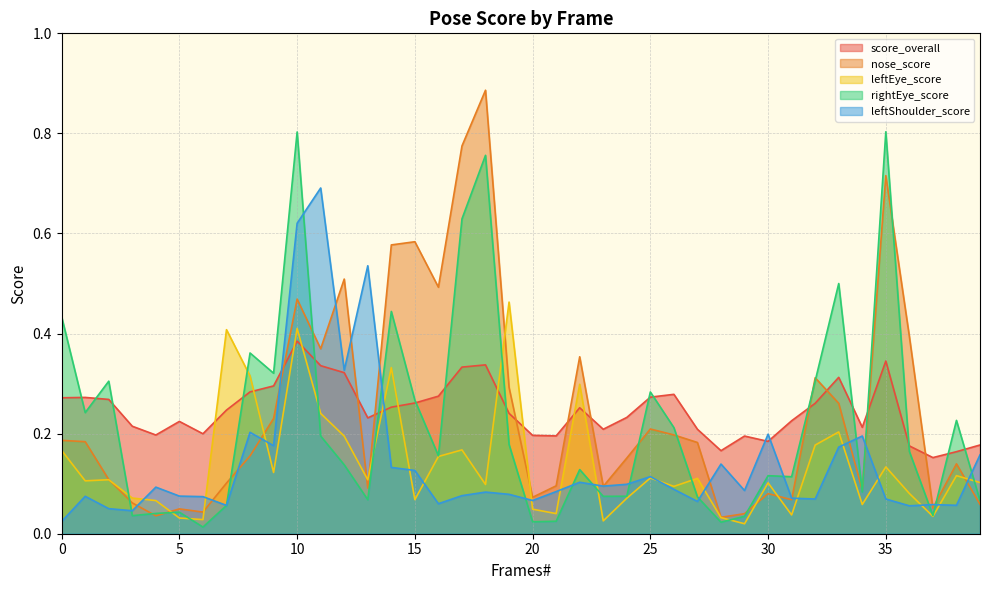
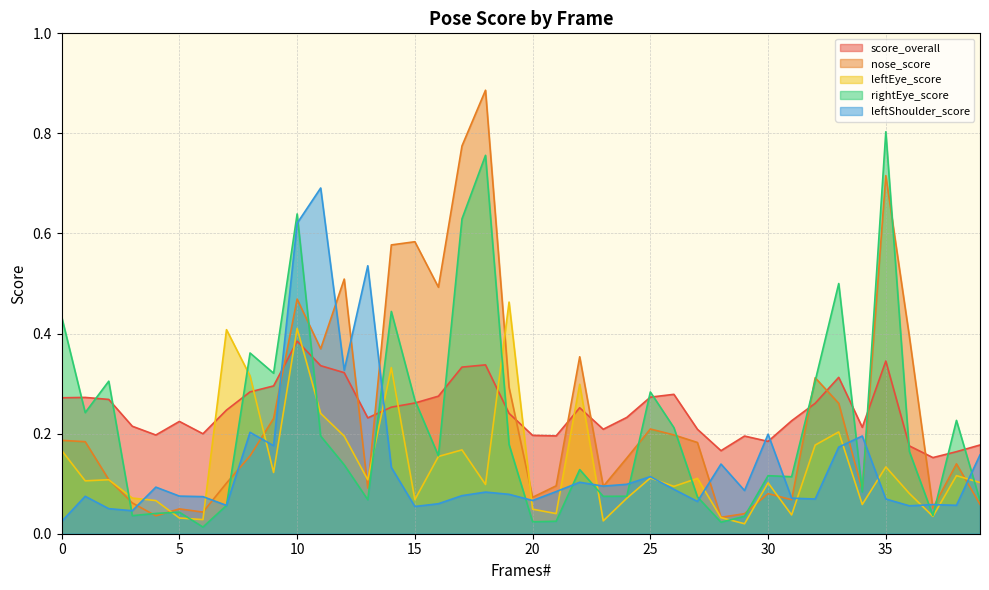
rightEye_score, 10: 0.80 -> 0.64
leftShoulder_score, 15: 0.13 -> 0.05
